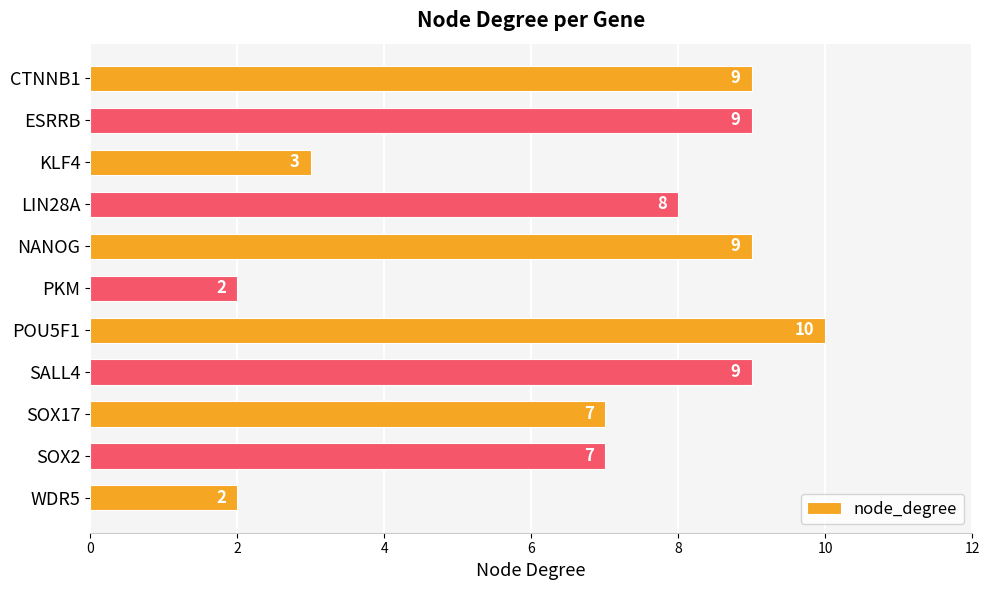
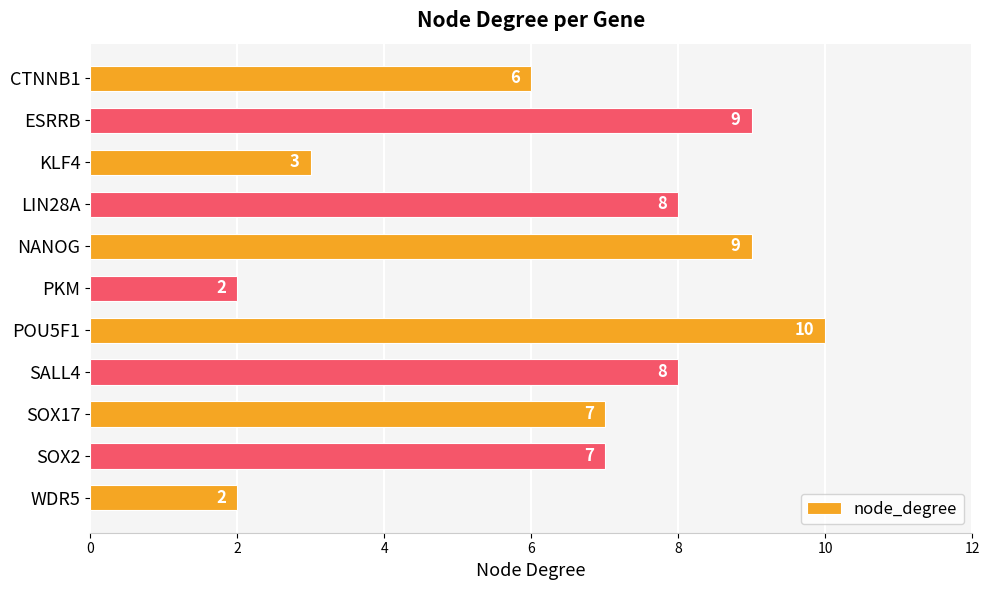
CTNNB1: 9 -> 6
SALL4: 9 -> 8
